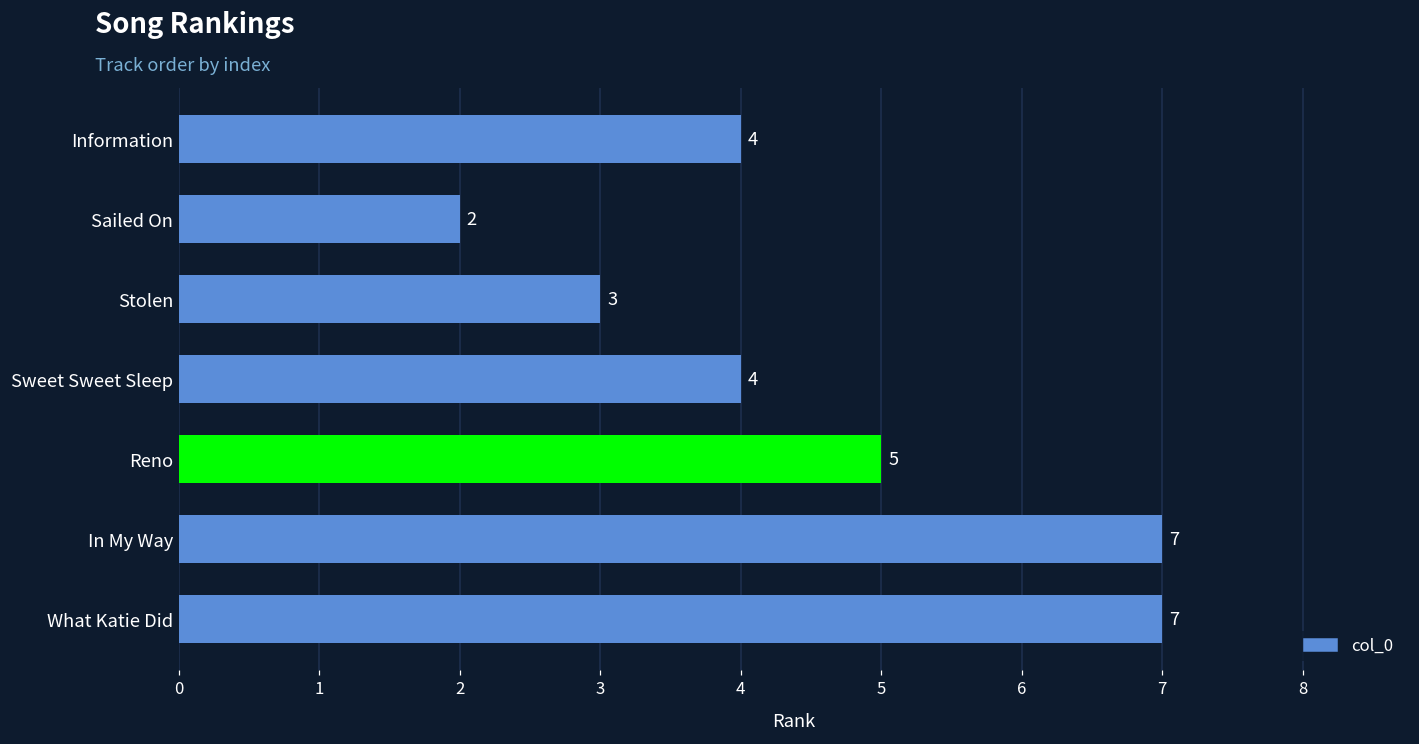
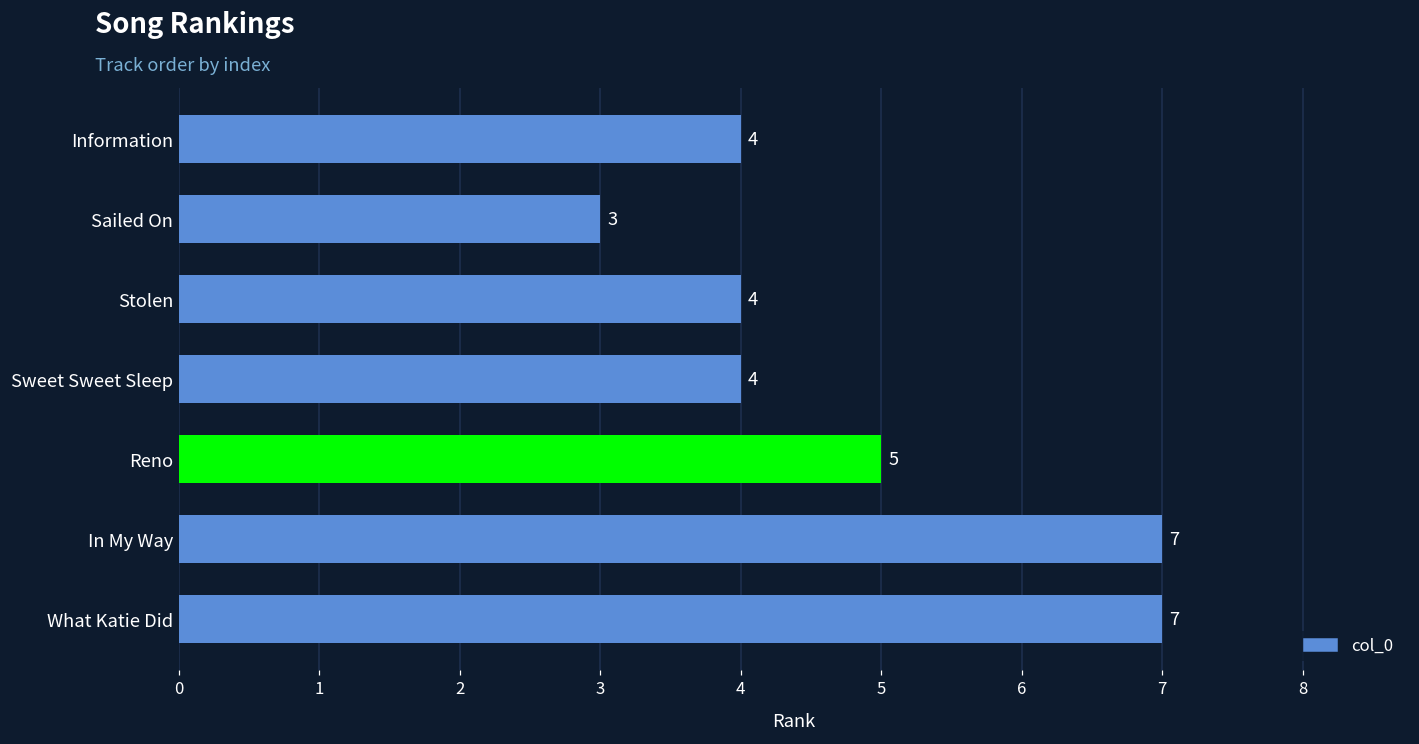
Sailed On: 2 -> 3
Stolen: 3 -> 4
